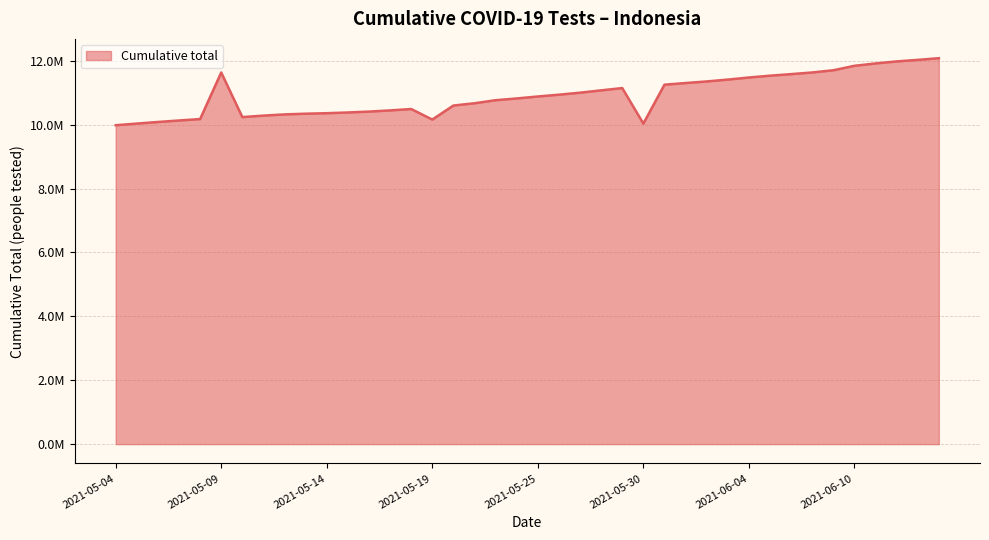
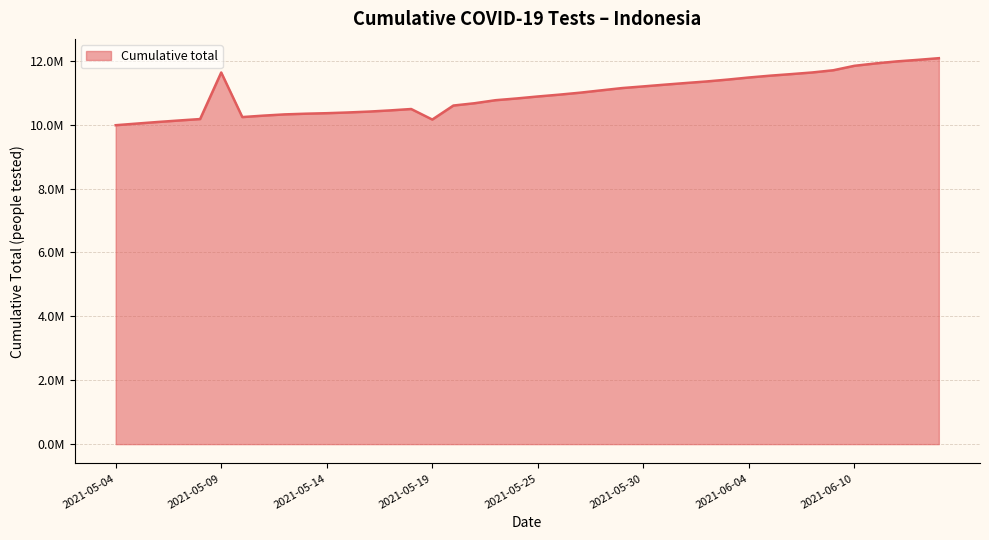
2021-05-30: 10000000 -> 11200000
